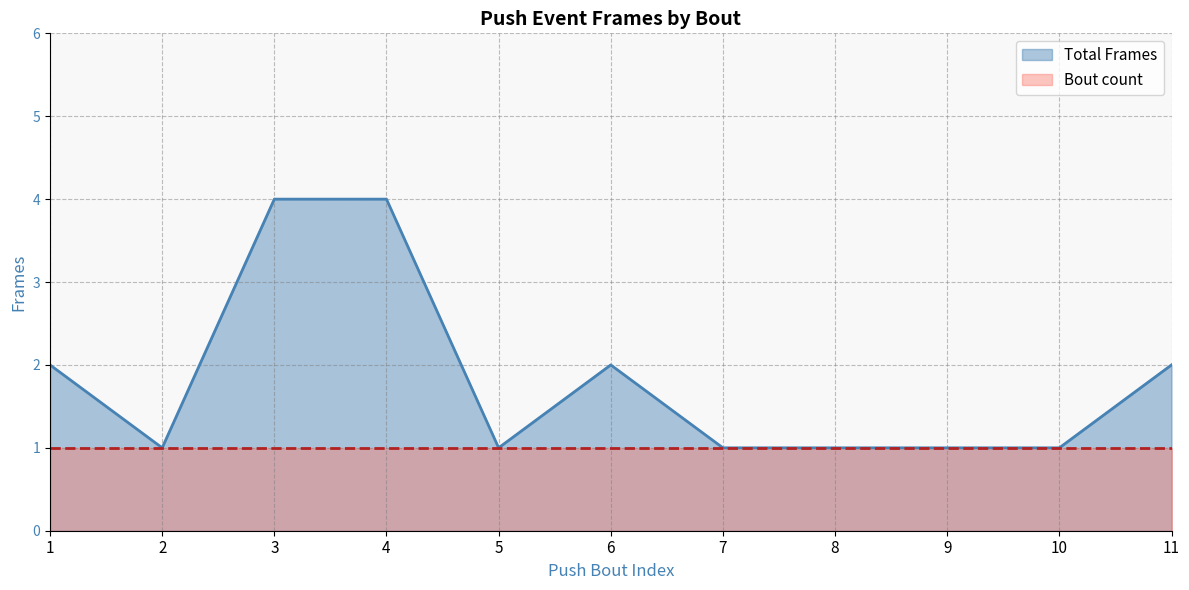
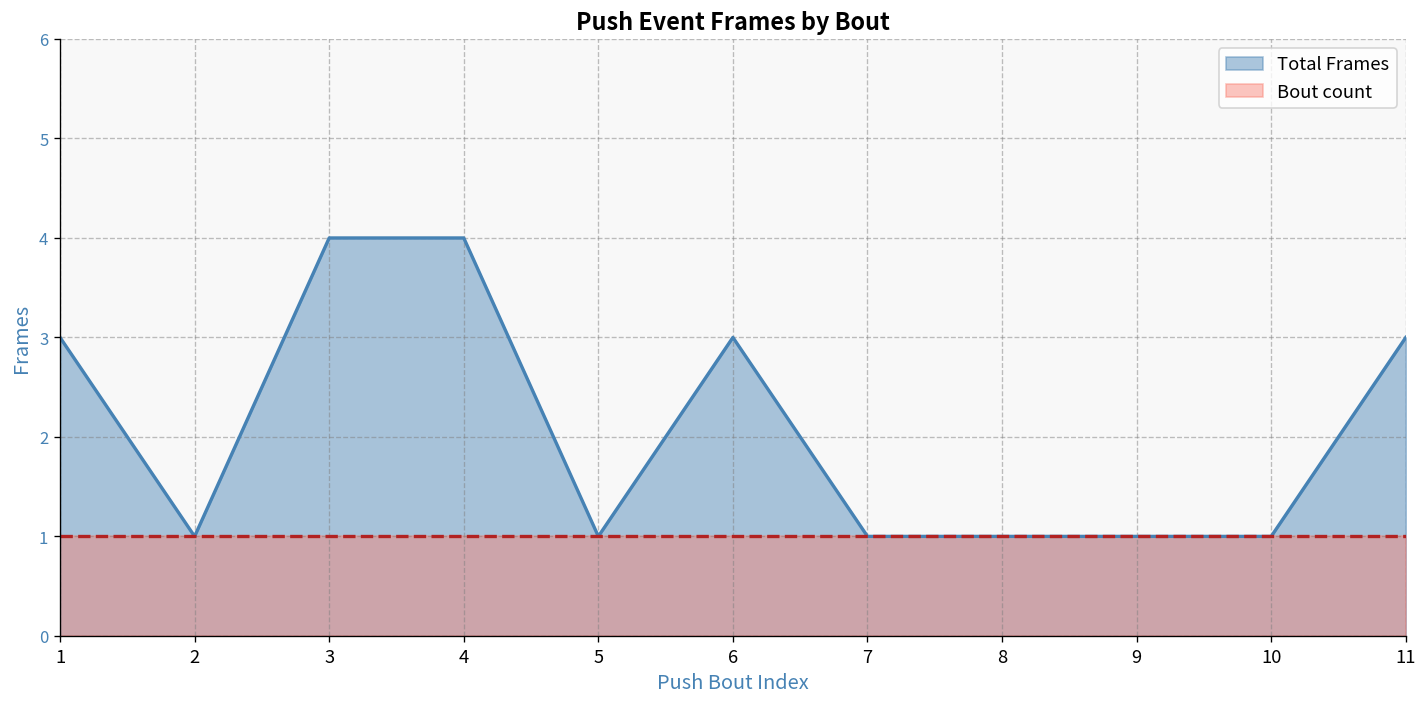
Total Frames, 1: 2 -> 3
Total Frames, 6: 2 -> 3
Total Frames, 11: 2 -> 3
